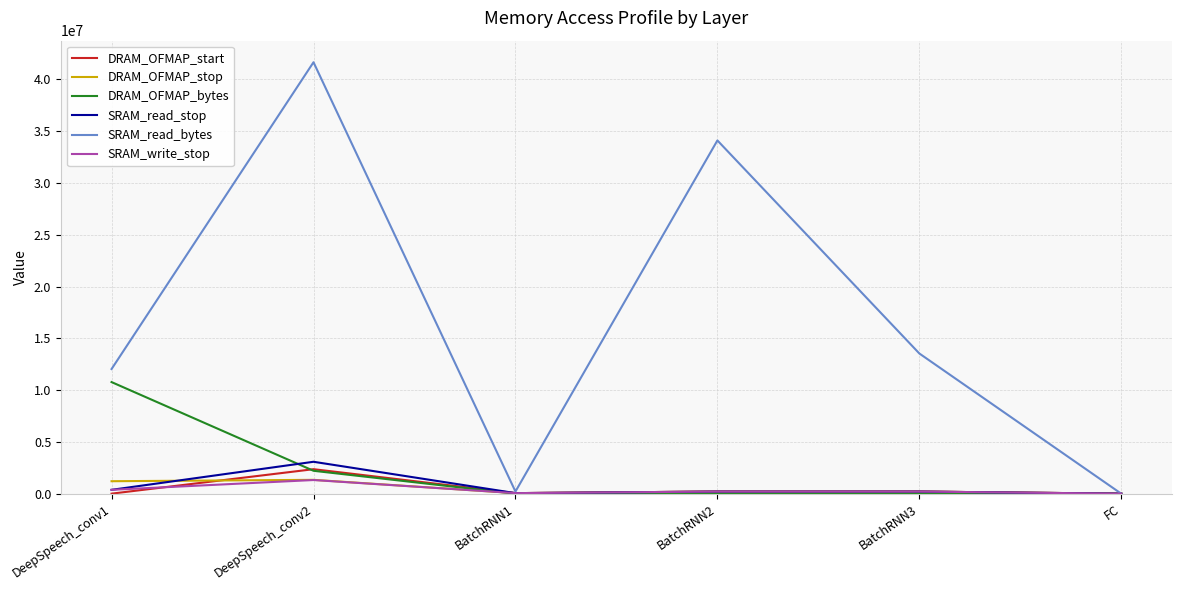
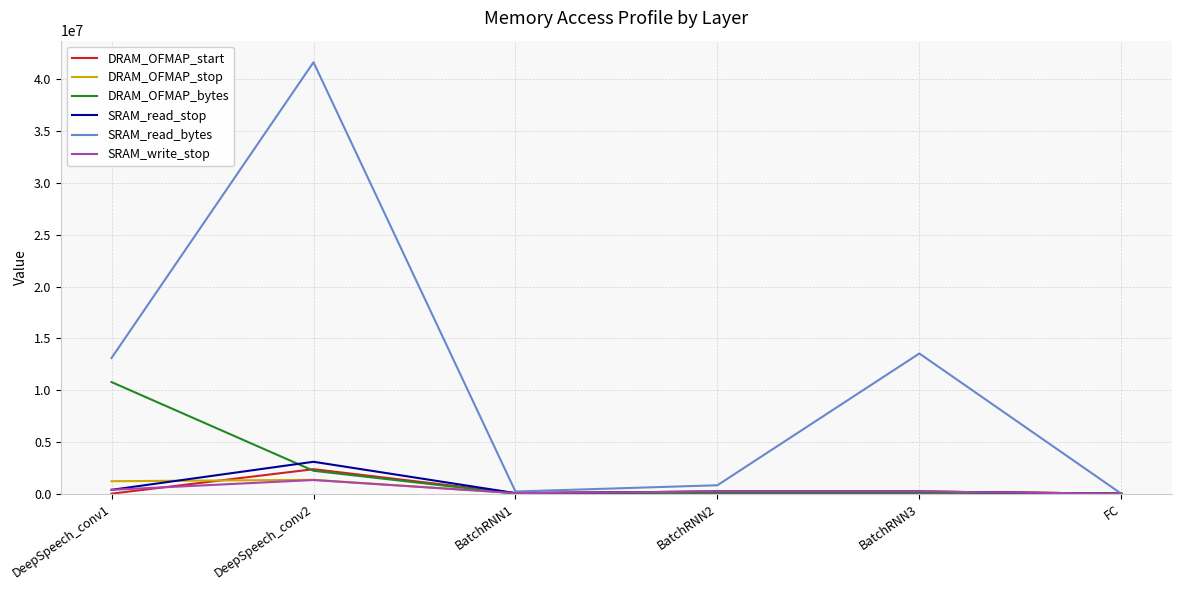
SRAM_read_bytes, DeepSpeech_conv1: 12000000 -> 13100000
SRAM_read_bytes, BatchRNN2: 34100000 -> 800000
